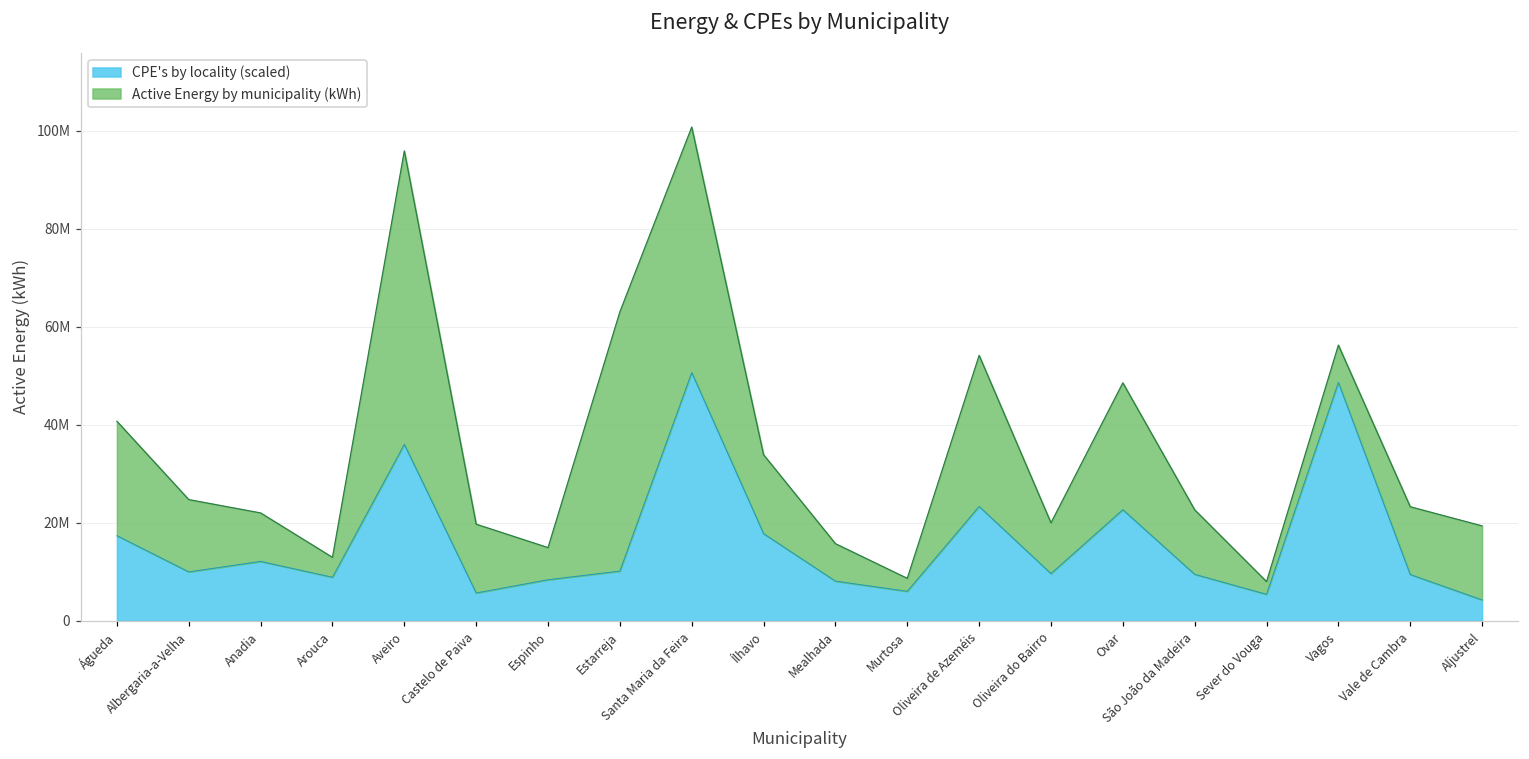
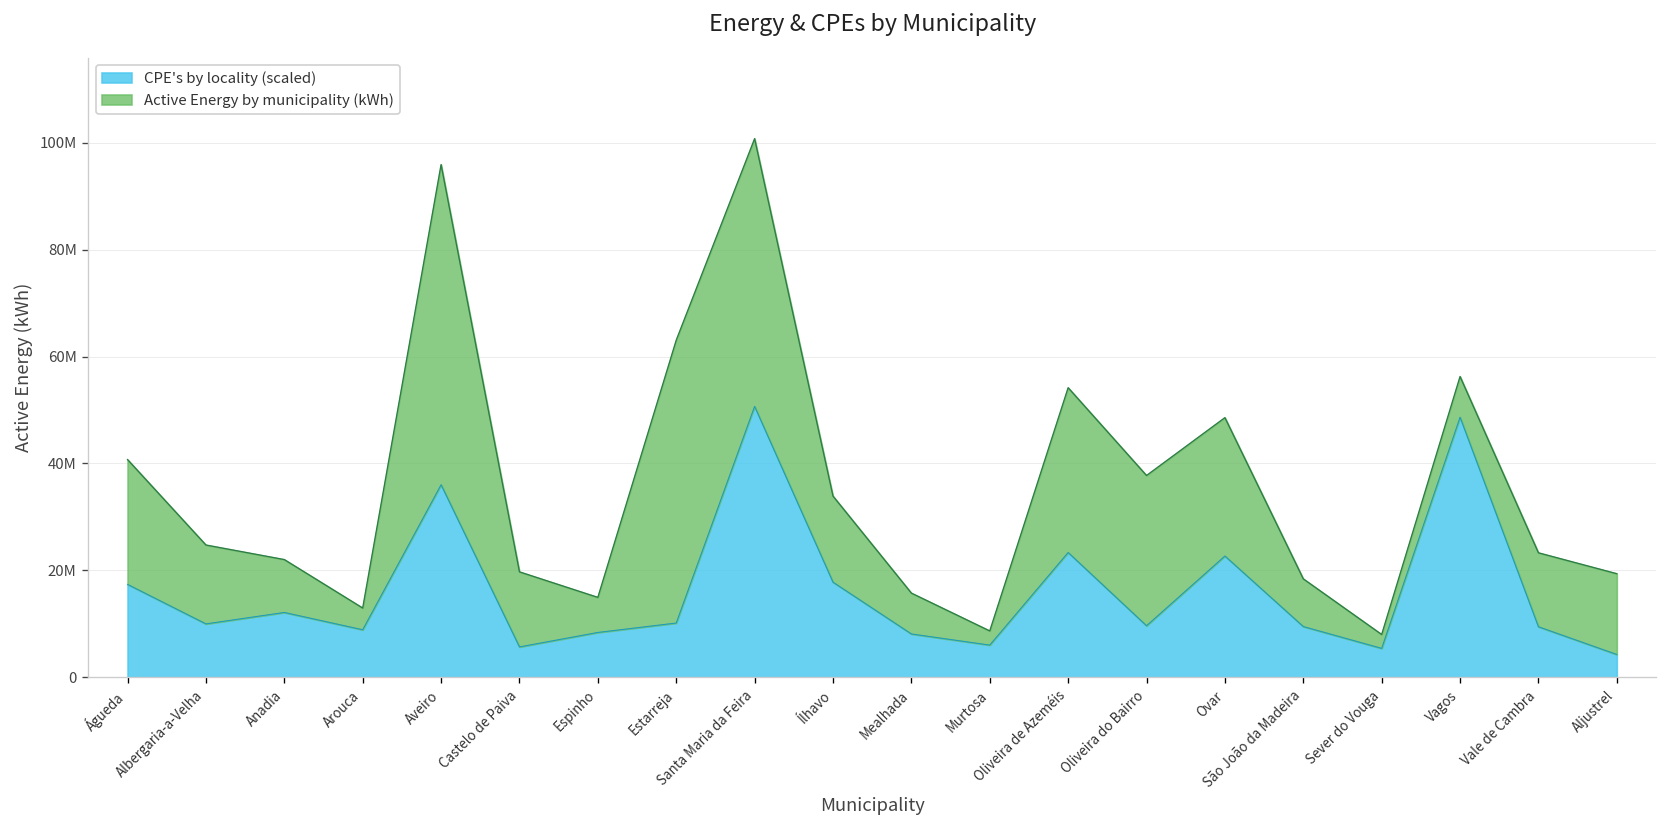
Active Energy by municipality (kWh), Oliveira do Bairro: 10000000 -> 28000000
Active Energy by municipality (kWh), São João da Madeira: 13000000 -> 9000000
